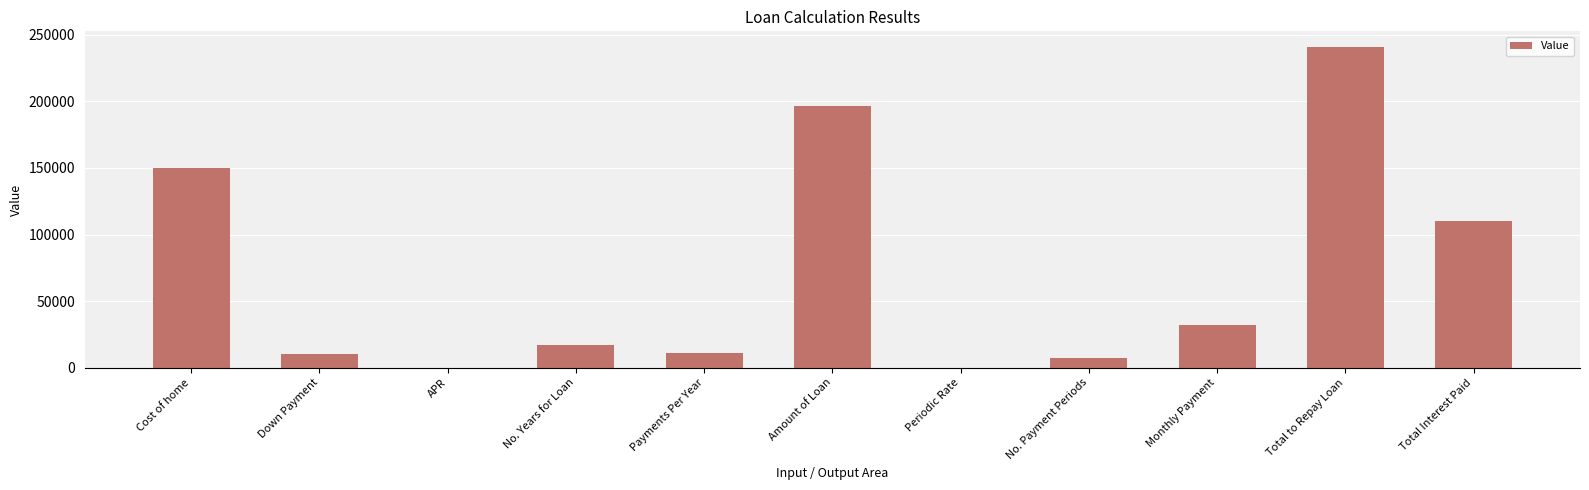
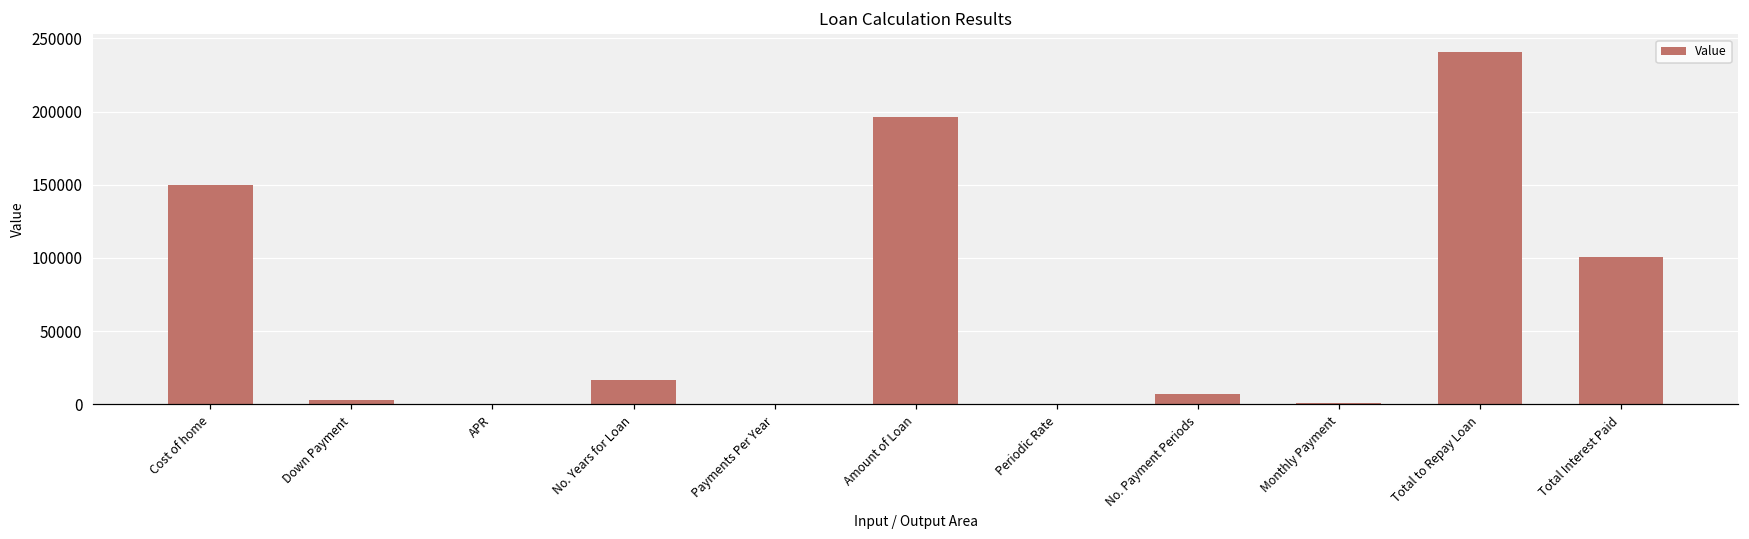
Down Payment: 10000 -> 3000
Payments Per Year: 11000 -> 0
Monthly Payment: 32000 -> 1000
Total Interest Paid: 110000 -> 101000
